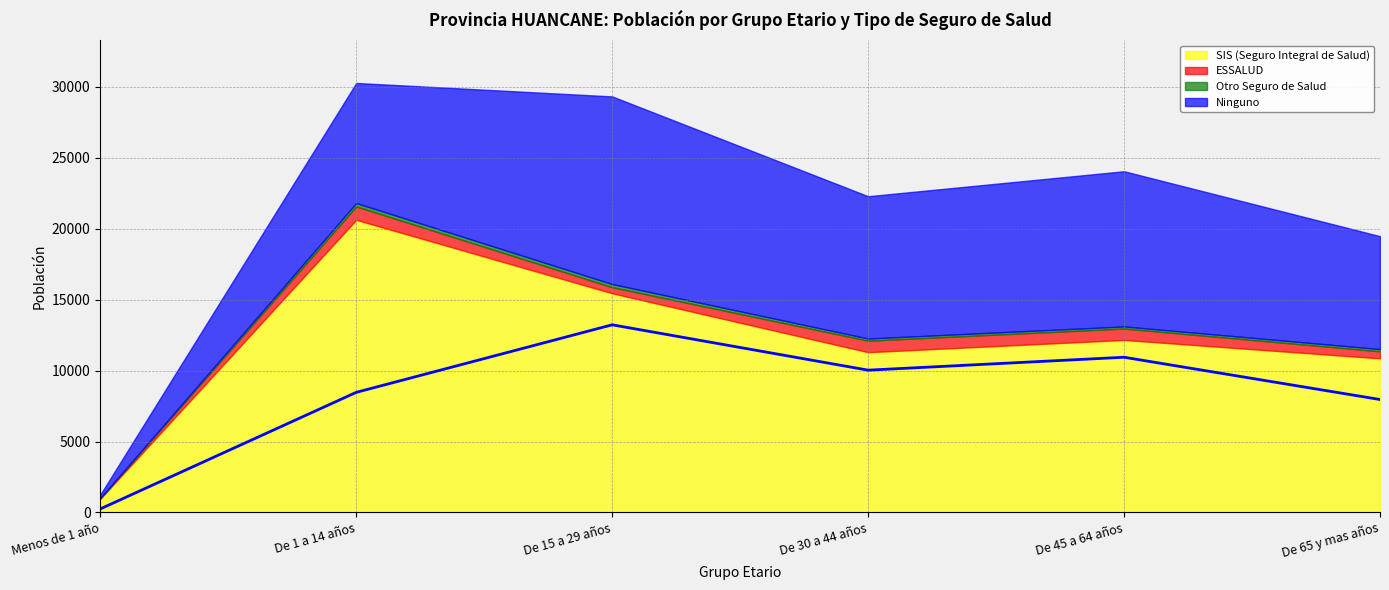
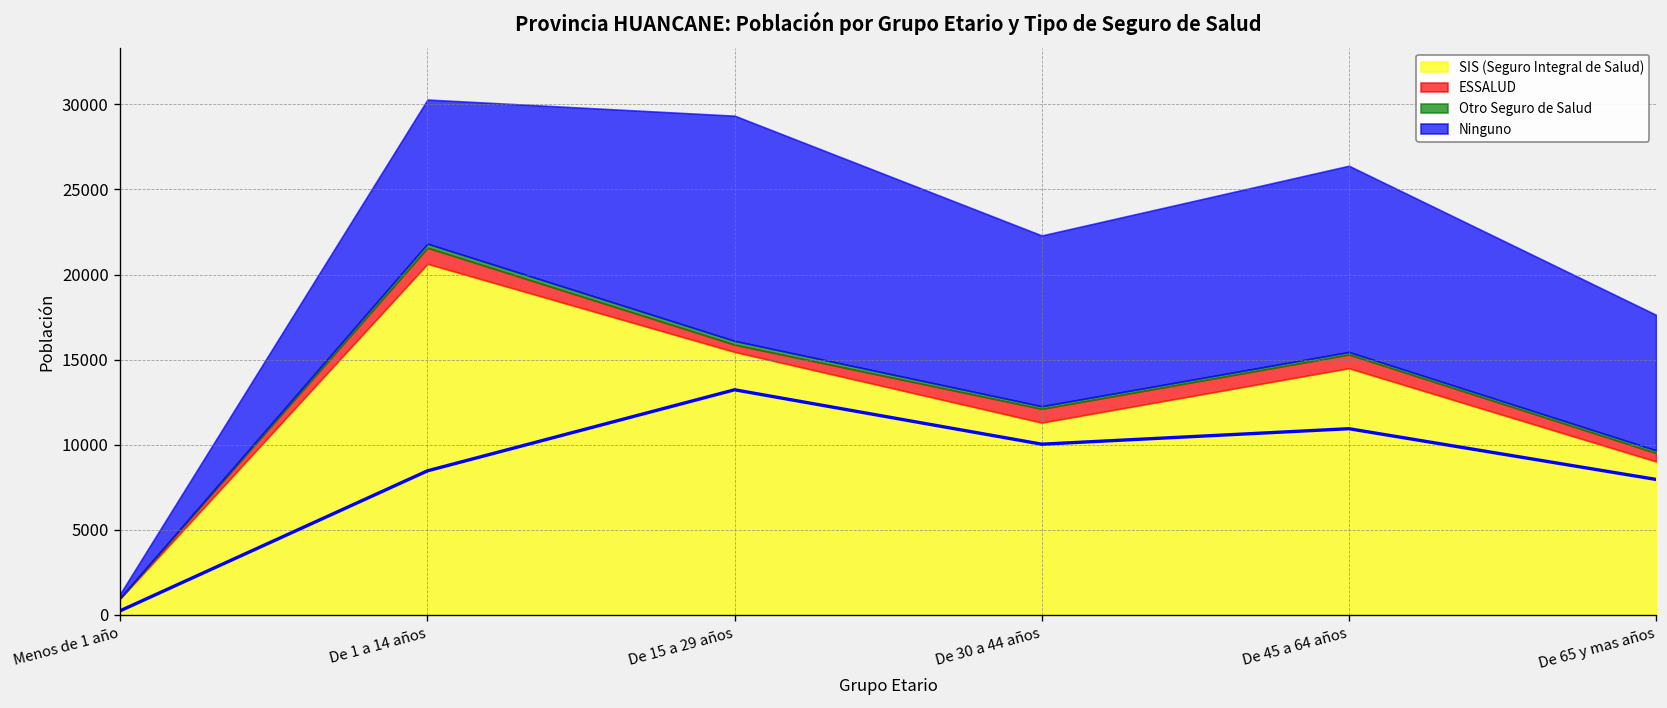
SIS (Seguro Integral de Salud), De 45 a 64 años: 12200 -> 14500
SIS (Seguro Integral de Salud), De 65 y mas años: 10900 -> 9000
